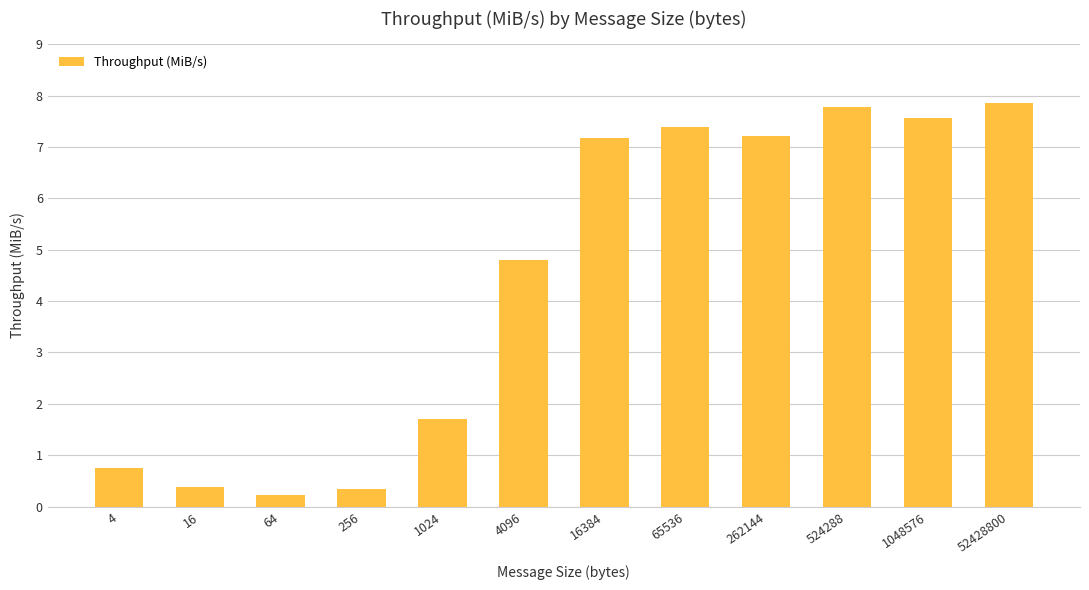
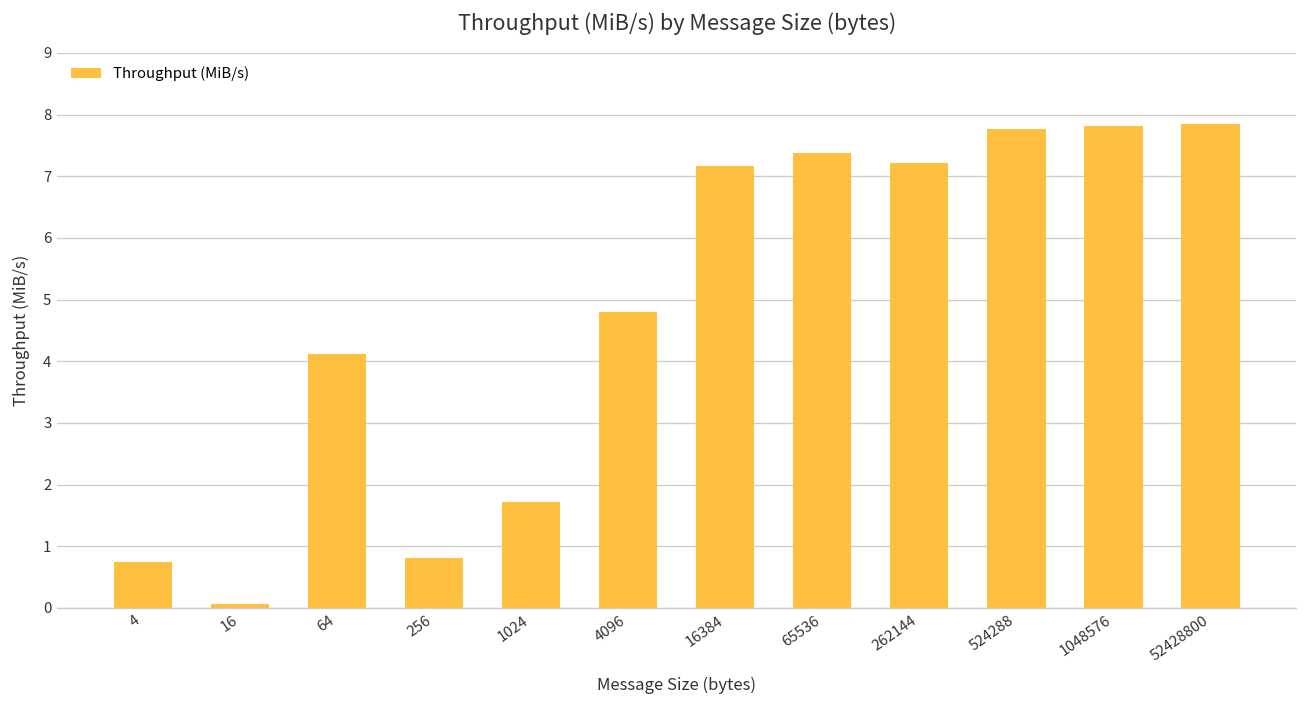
16: 0.4 -> 0.1
64: 0.2 -> 4.1
256: 0.4 -> 0.8
1048576: 7.6 -> 7.8
